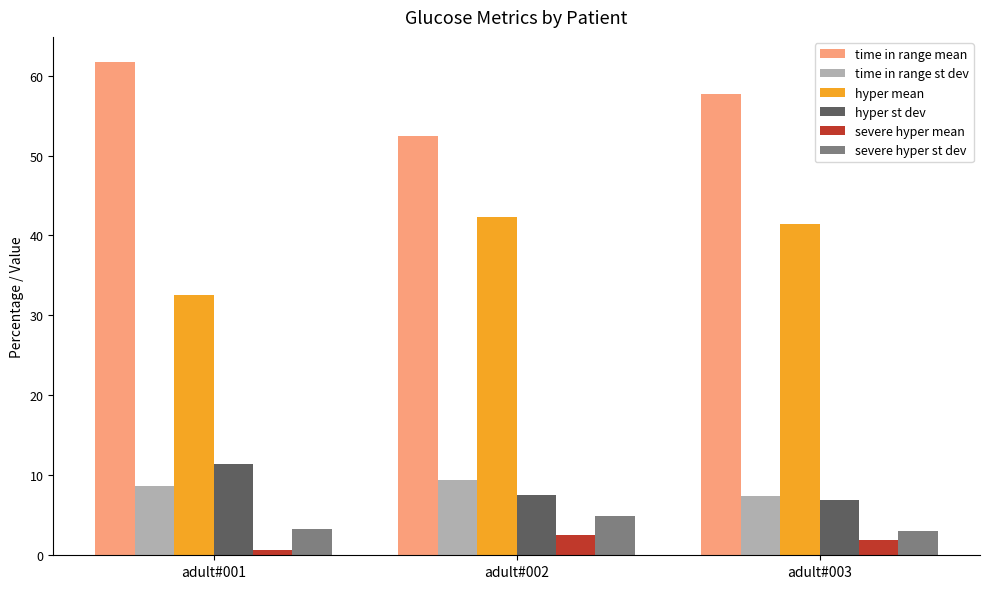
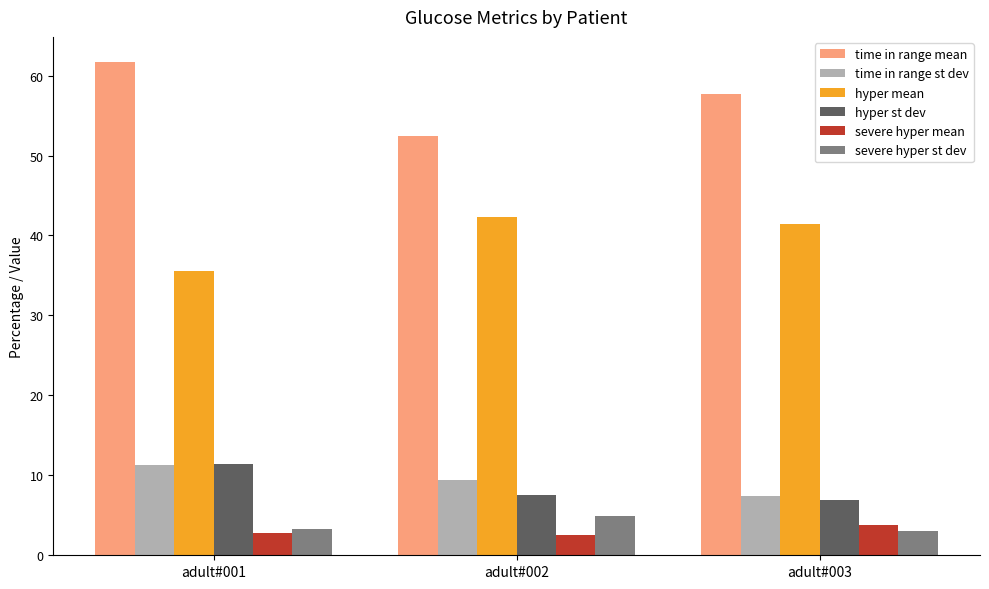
time in range st dev, adult#001: 9 -> 11
hyper mean, adult#001: 33 -> 36
severe hyper mean, adult#001: 1 -> 3
severe hyper mean, adult#003: 2 -> 4
